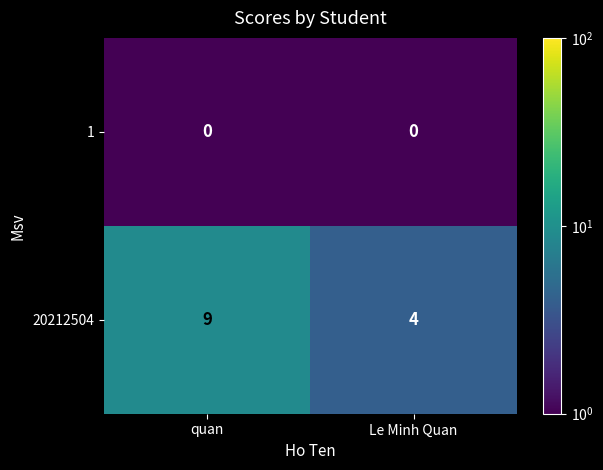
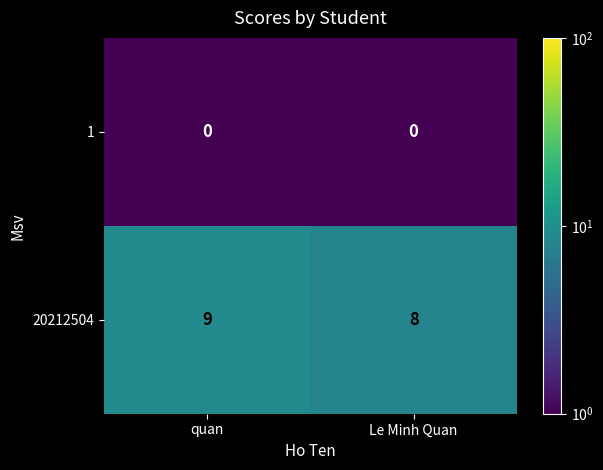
20212504, Le Minh Quan: 4 -> 8
